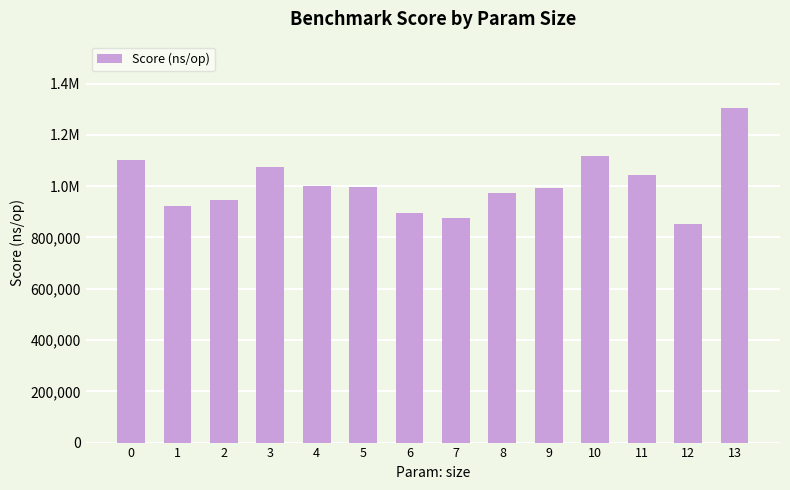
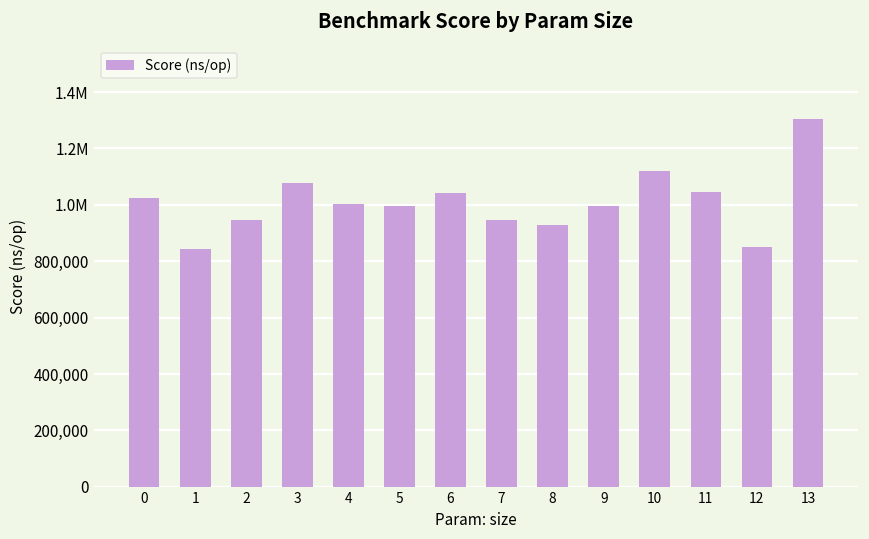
0: 1,100,000 -> 1,030,000
1: 920,000 -> 840,000
6: 890,000 -> 1,040,000
7: 870,000 -> 950,000
8: 980,000 -> 930,000
